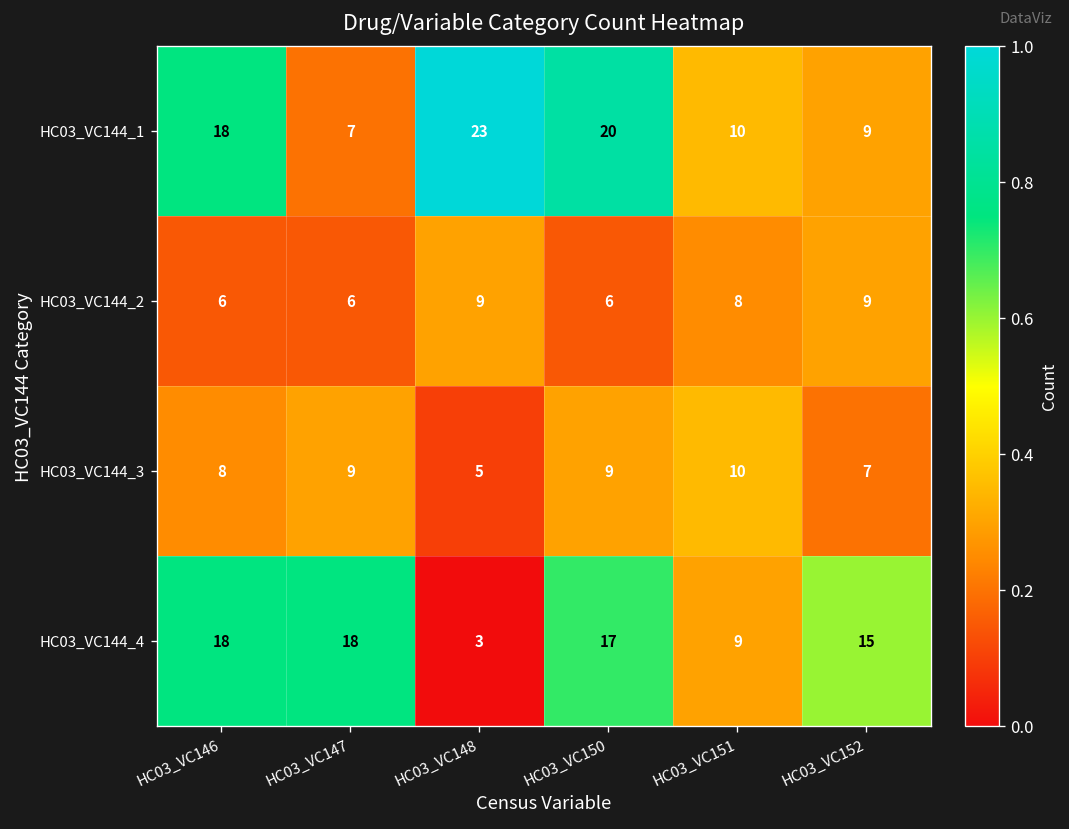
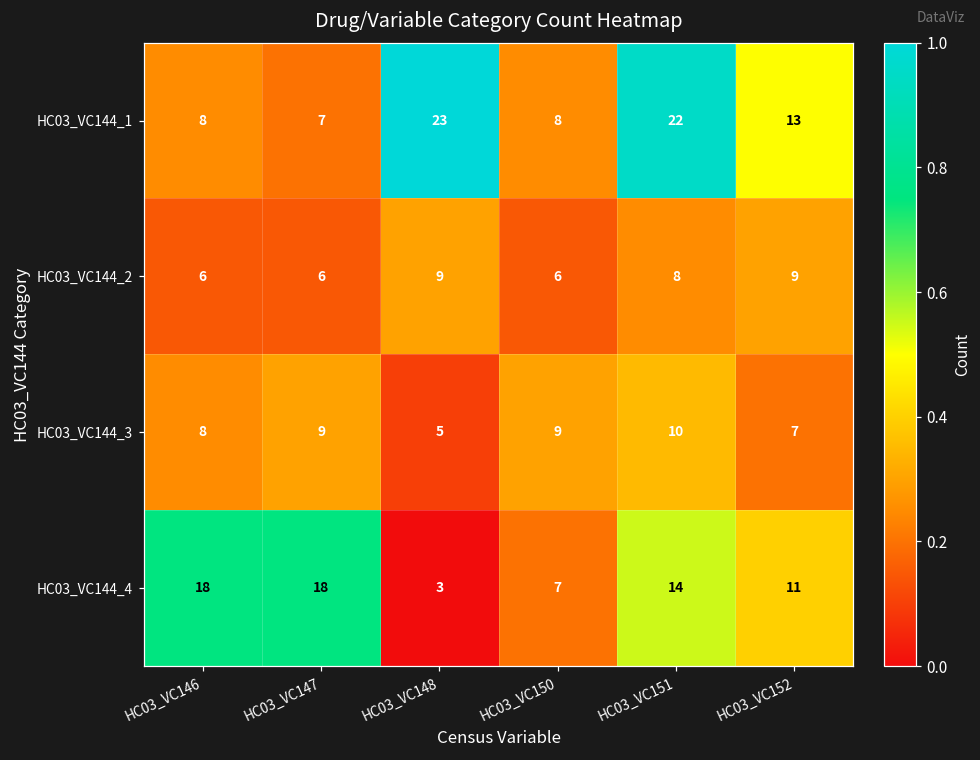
HC03_VC144_1, HC03_VC146: 18 -> 8
HC03_VC144_1, HC03_VC150: 20 -> 8
HC03_VC144_1, HC03_VC151: 10 -> 22
HC03_VC144_1, HC03_VC152: 9 -> 13
HC03_VC144_4, HC03_VC150: 17 -> 7
HC03_VC144_4, HC03_VC151: 9 -> 14
HC03_VC144_4, HC03_VC152: 15 -> 11
